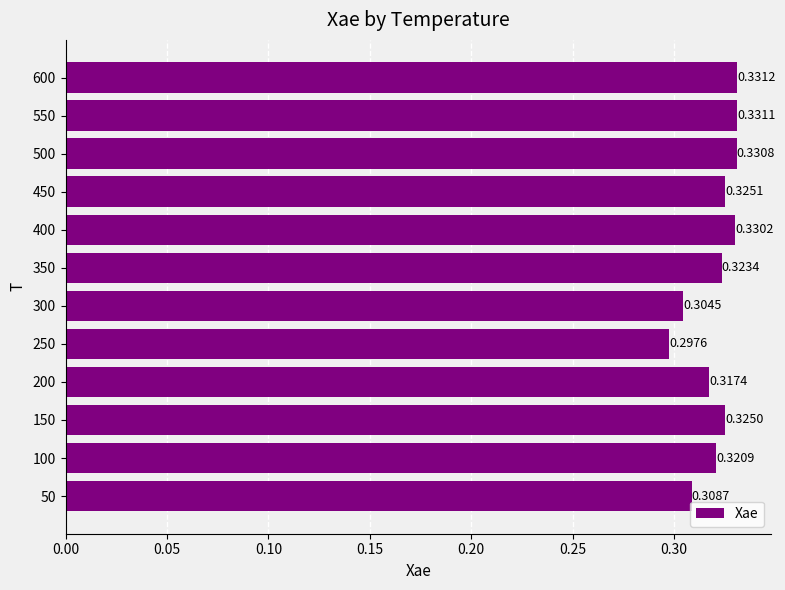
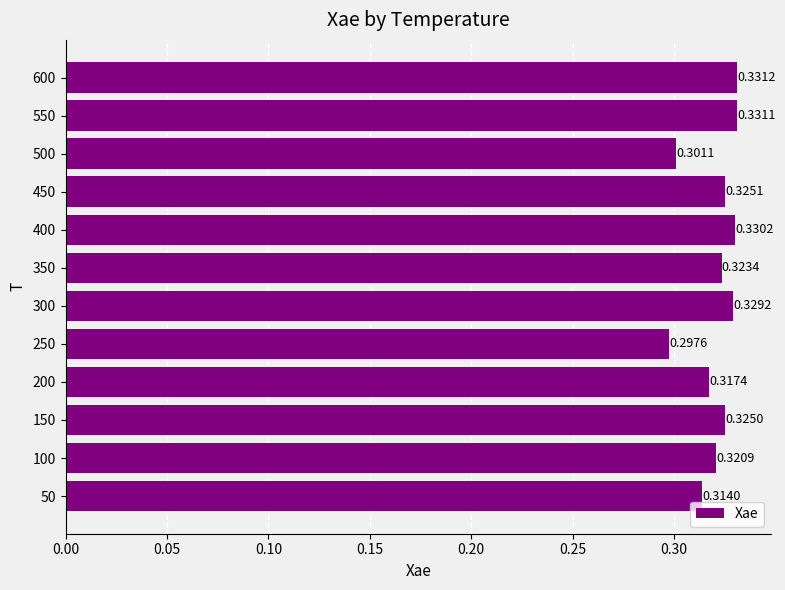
500: 0.3308 -> 0.3011
300: 0.3045 -> 0.3292
50: 0.3087 -> 0.3140
